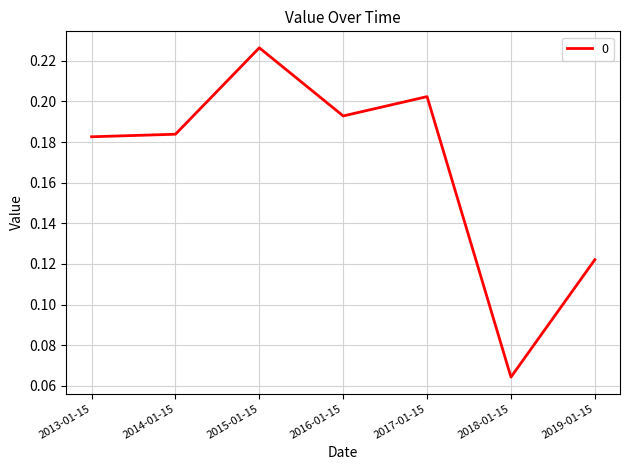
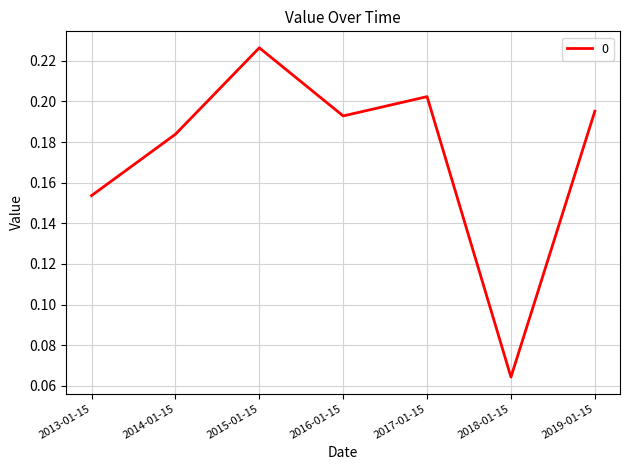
2013-01-15: 0.183 -> 0.154
2019-01-15: 0.122 -> 0.195
